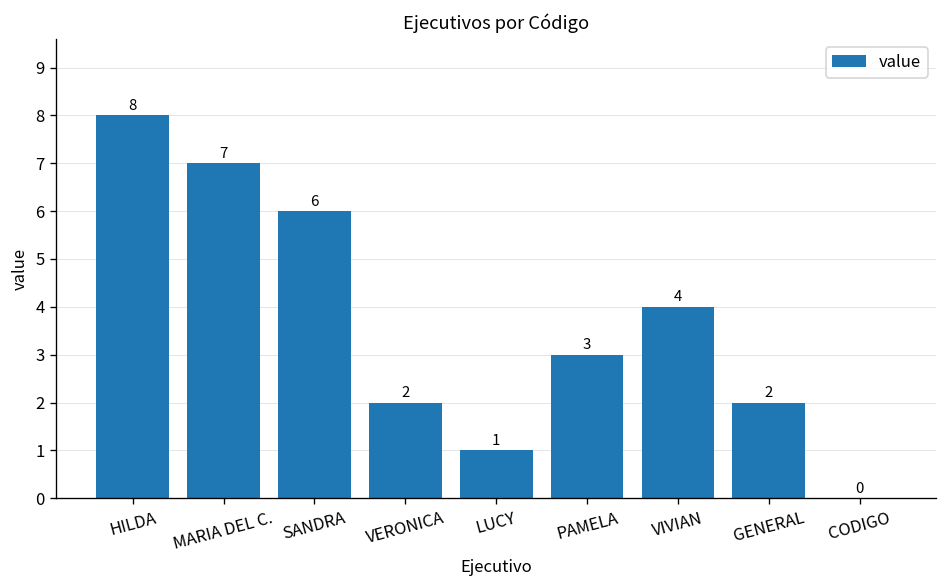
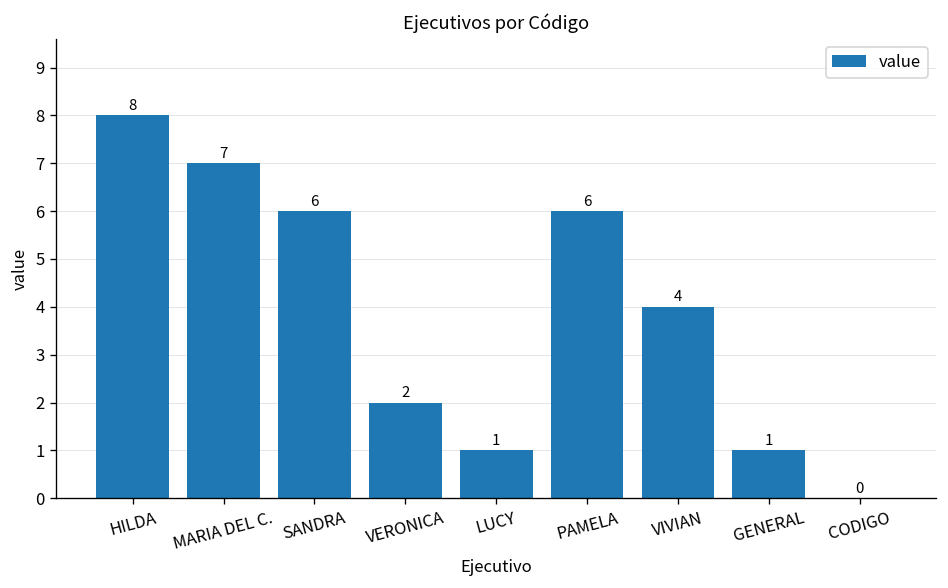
PAMELA: 3 -> 6
GENERAL: 2 -> 1
